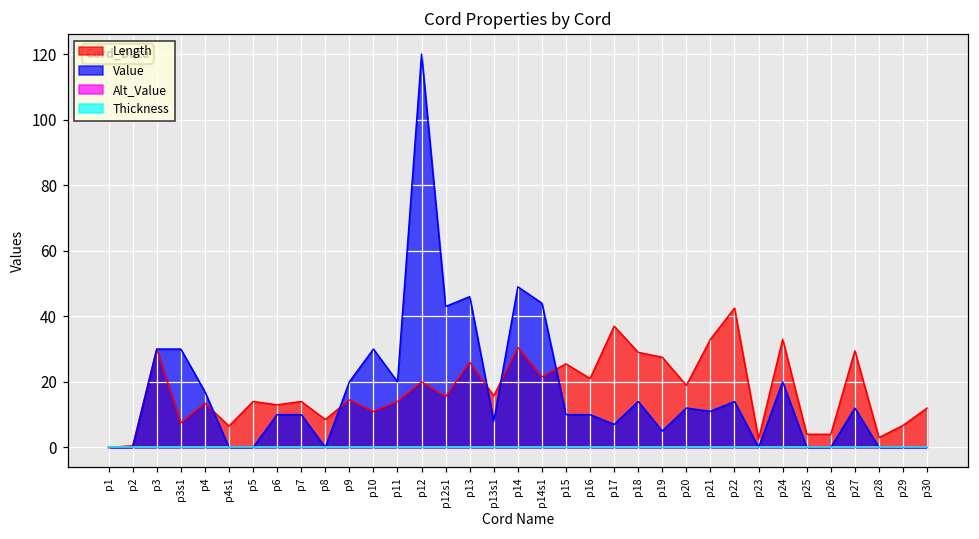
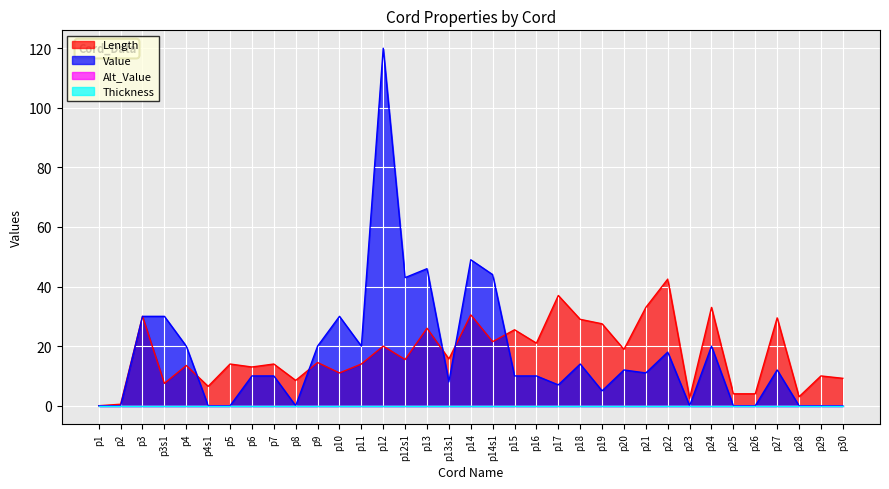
Value, p4: 17 -> 20
Value, p22: 14 -> 18
Length, p29: 7 -> 10
Length, p30: 12 -> 9
